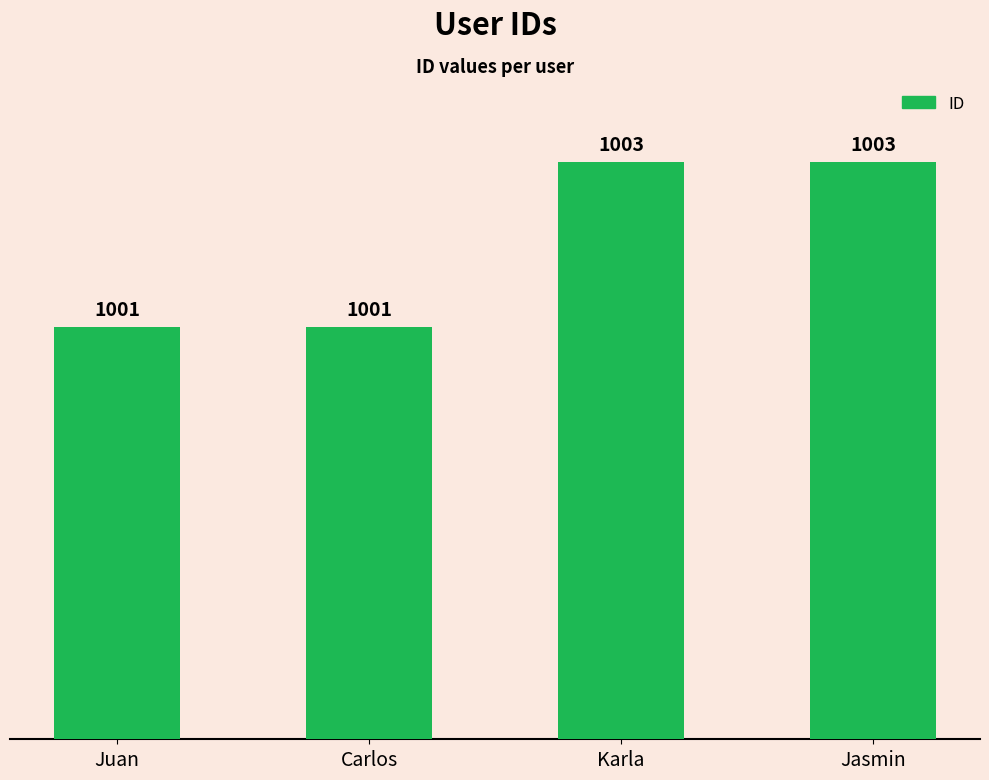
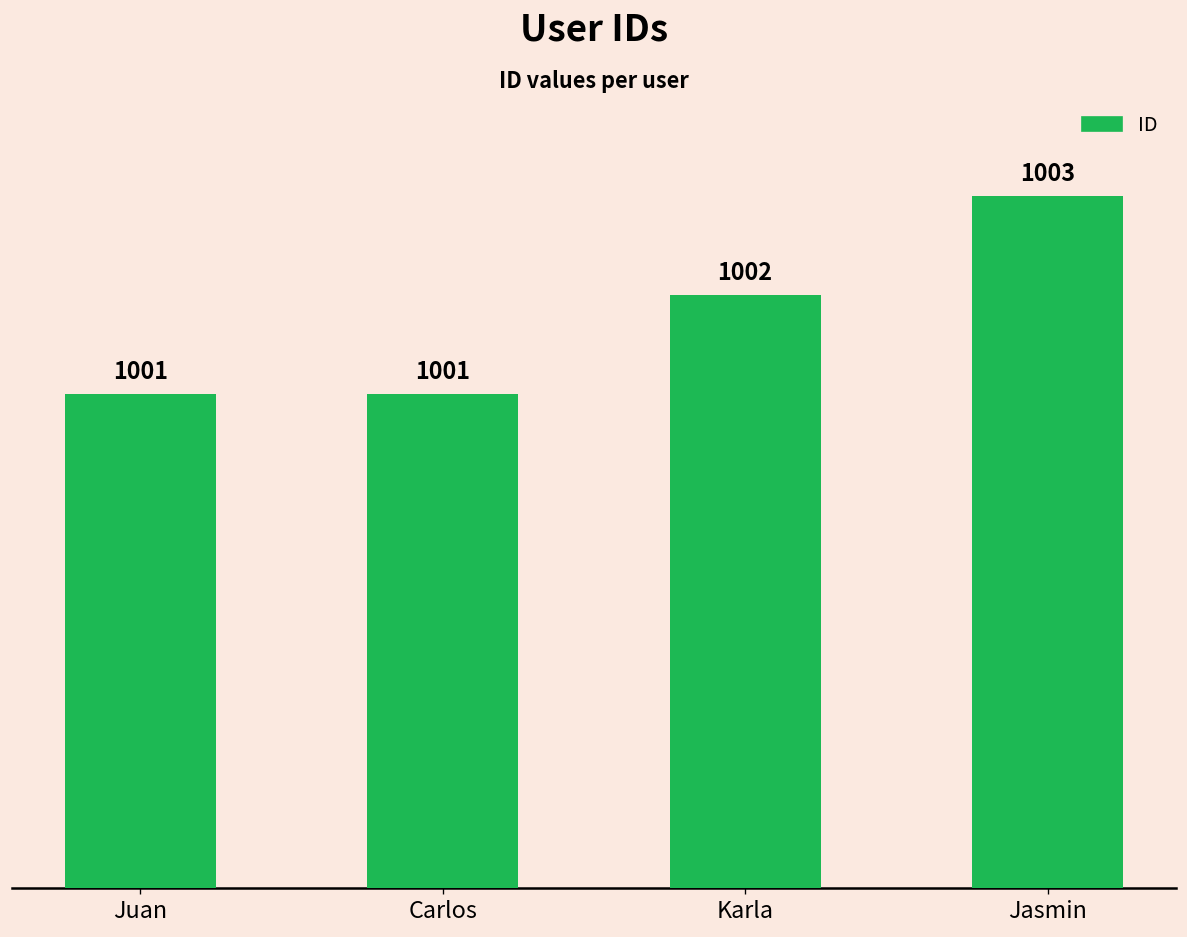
Karla: 1003 -> 1002
